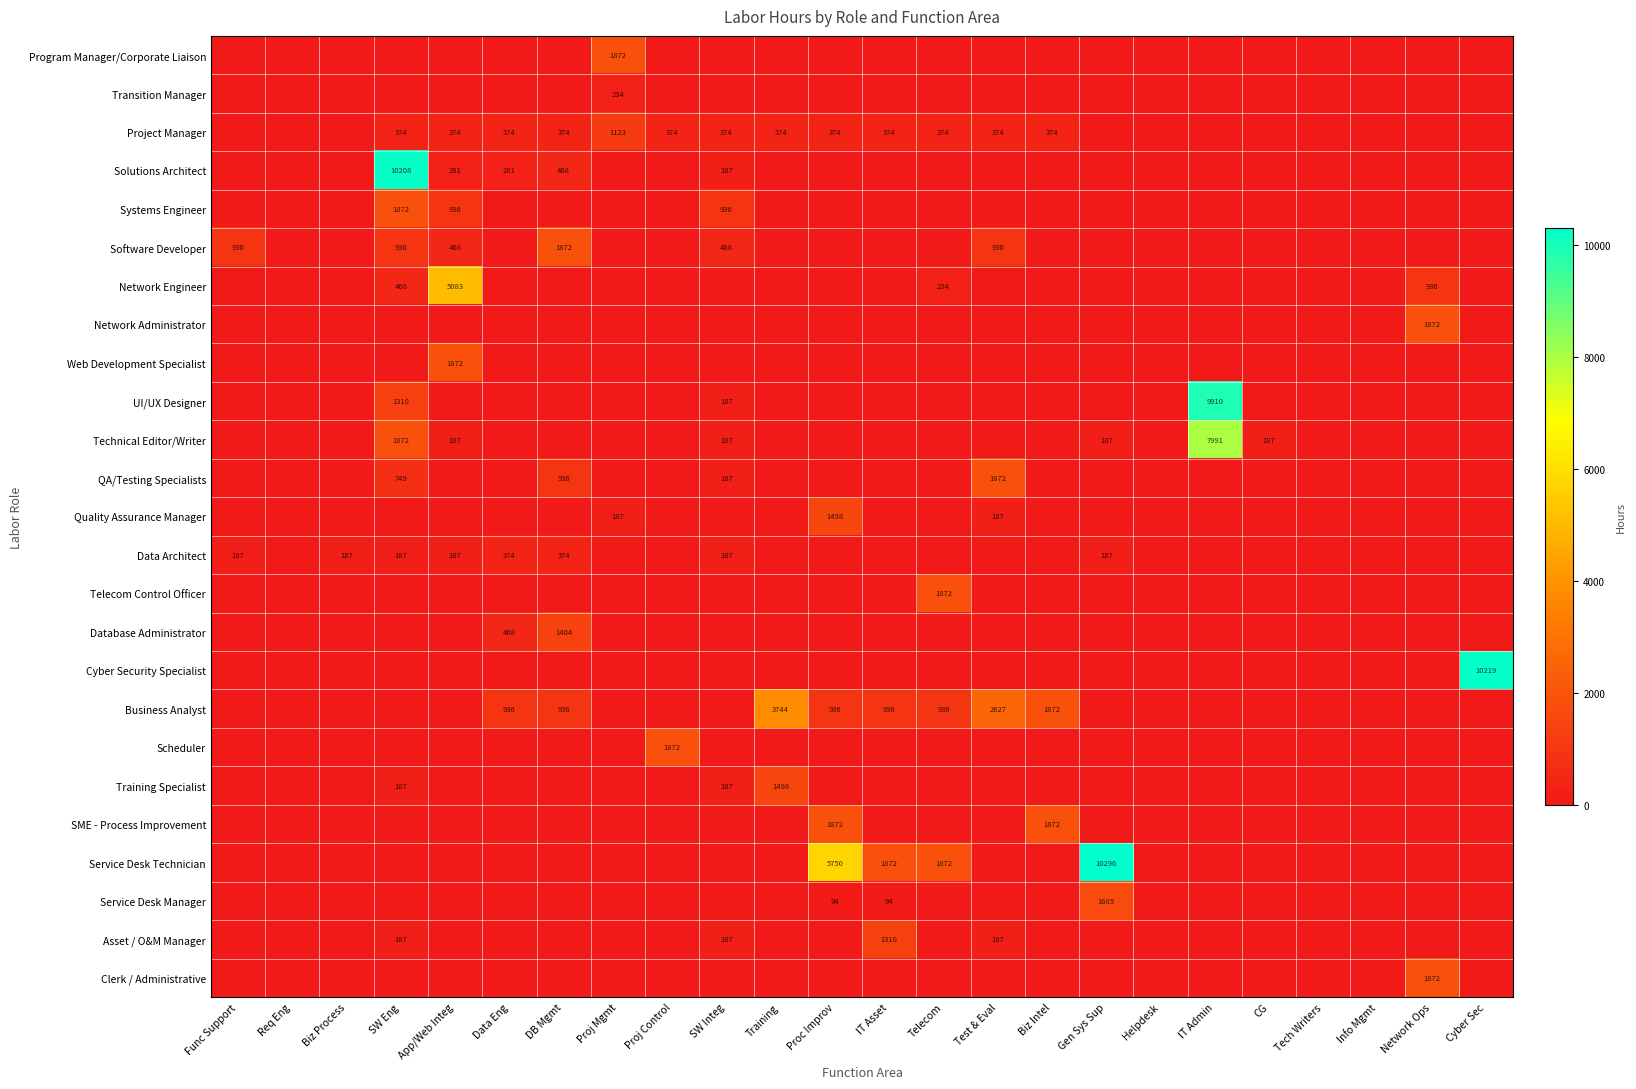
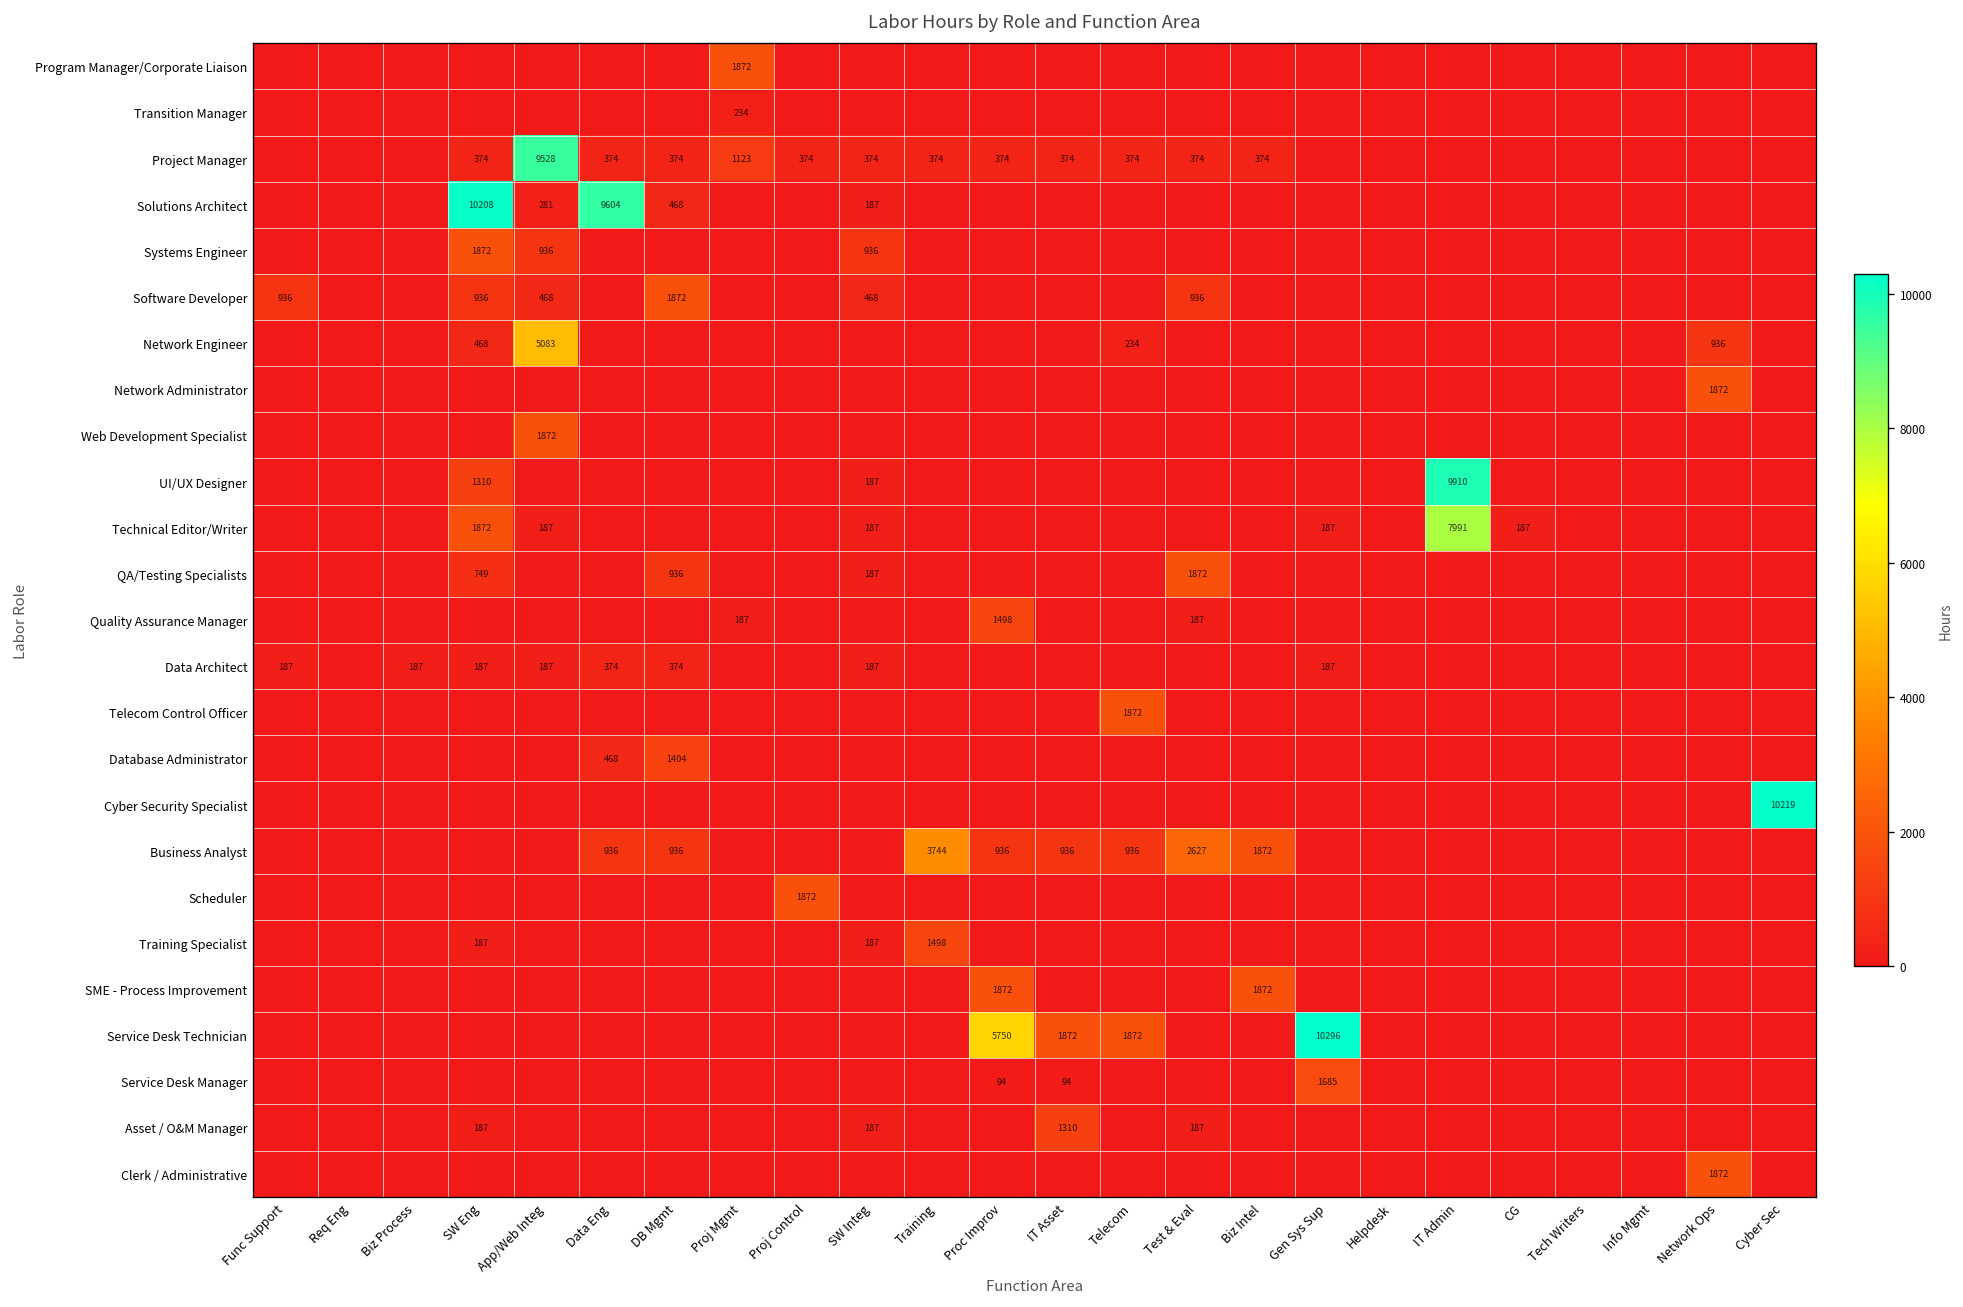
Project Manager, App/Web Integ: 374 -> 9528
Solutions Architect, Data Eng: 281 -> 9604
